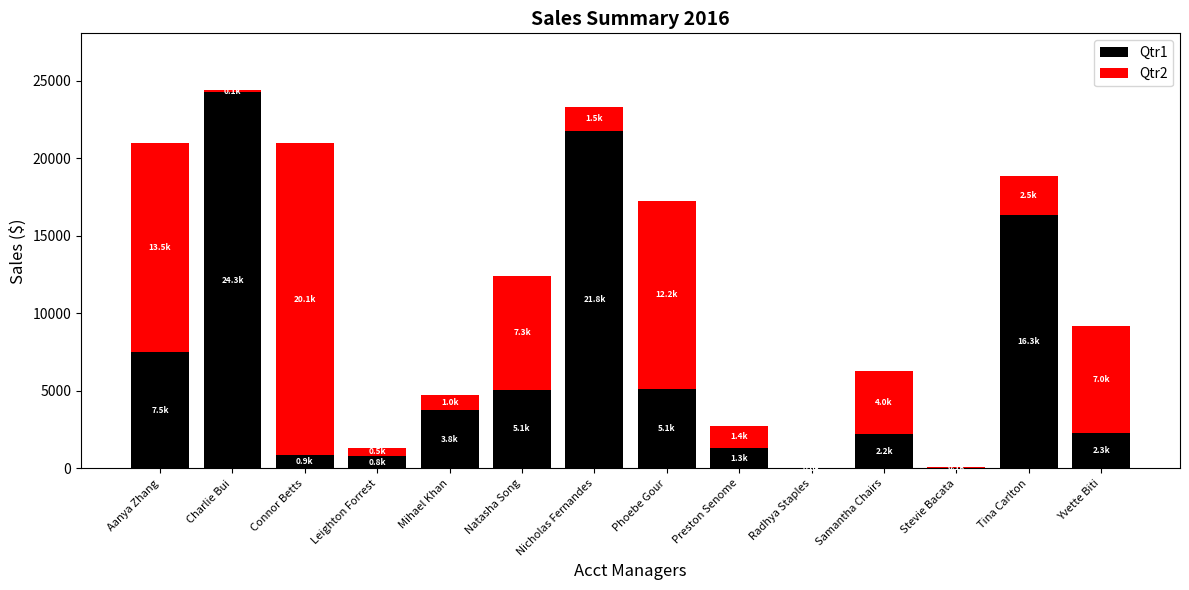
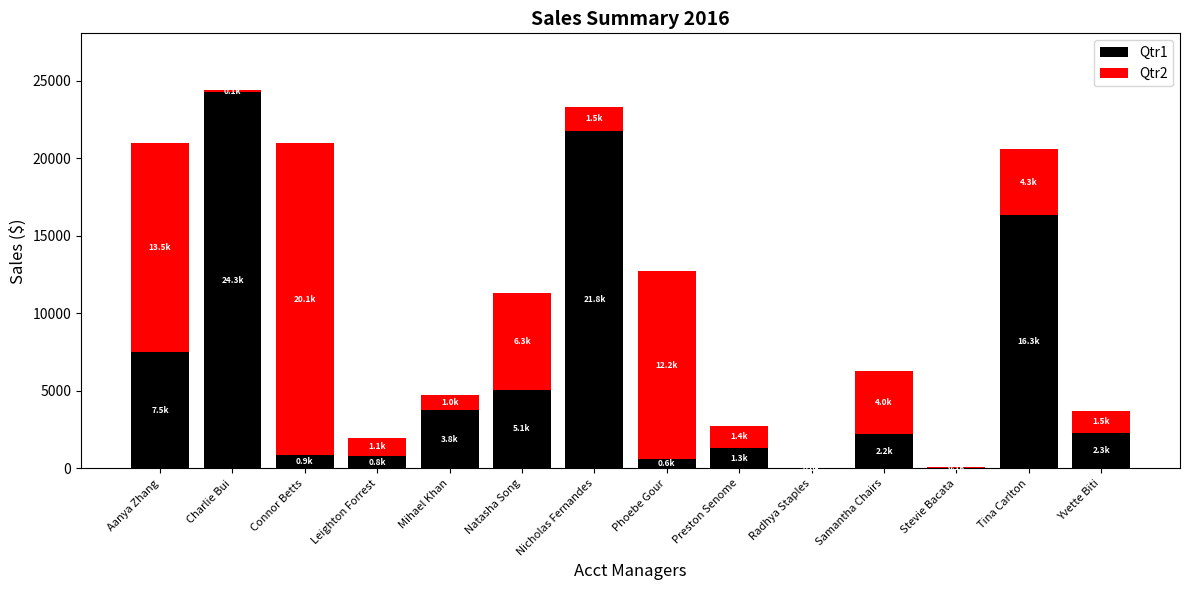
Qtr2, Leighton Forrest: 0.5k -> 1.1k
Qtr2, Natasha Song: 7.3k -> 6.3k
Qtr1, Phoebe Gour: 5.1k -> 0.6k
Qtr2, Tina Carlton: 2.5k -> 4.3k
Qtr2, Yvette Biti: 7.0k -> 1.5k
